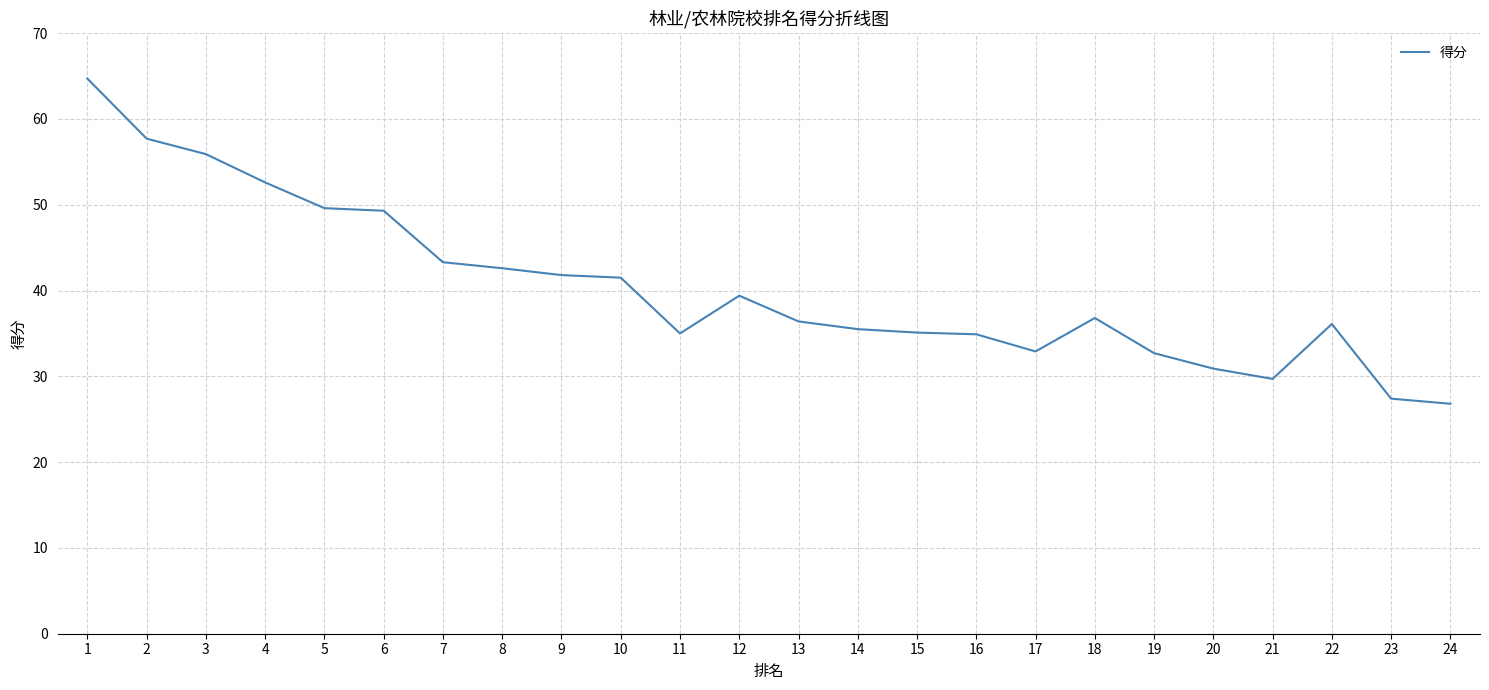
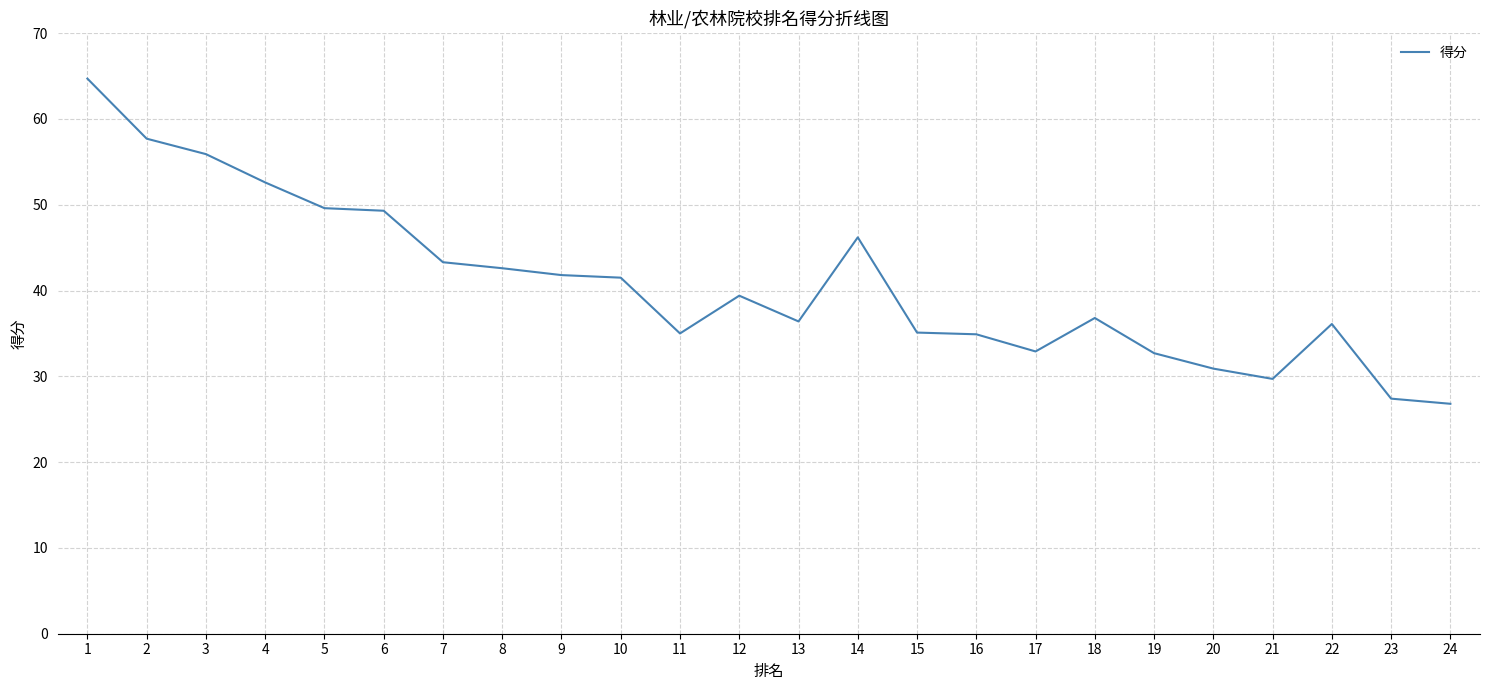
14: 36 -> 46
